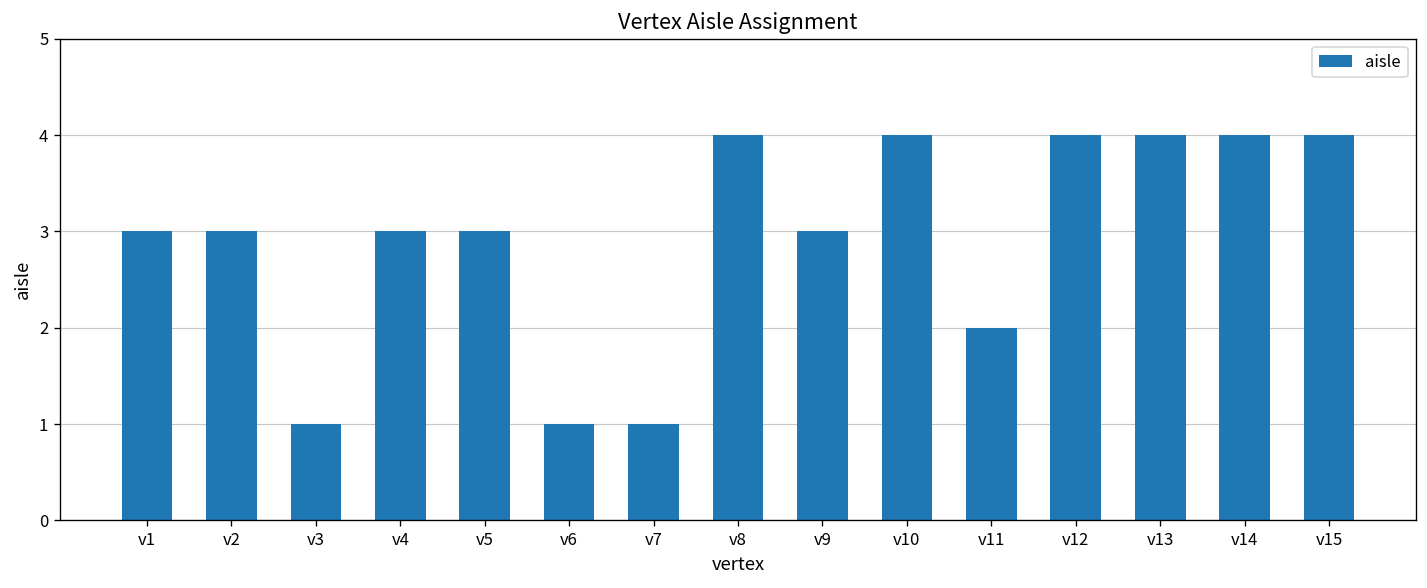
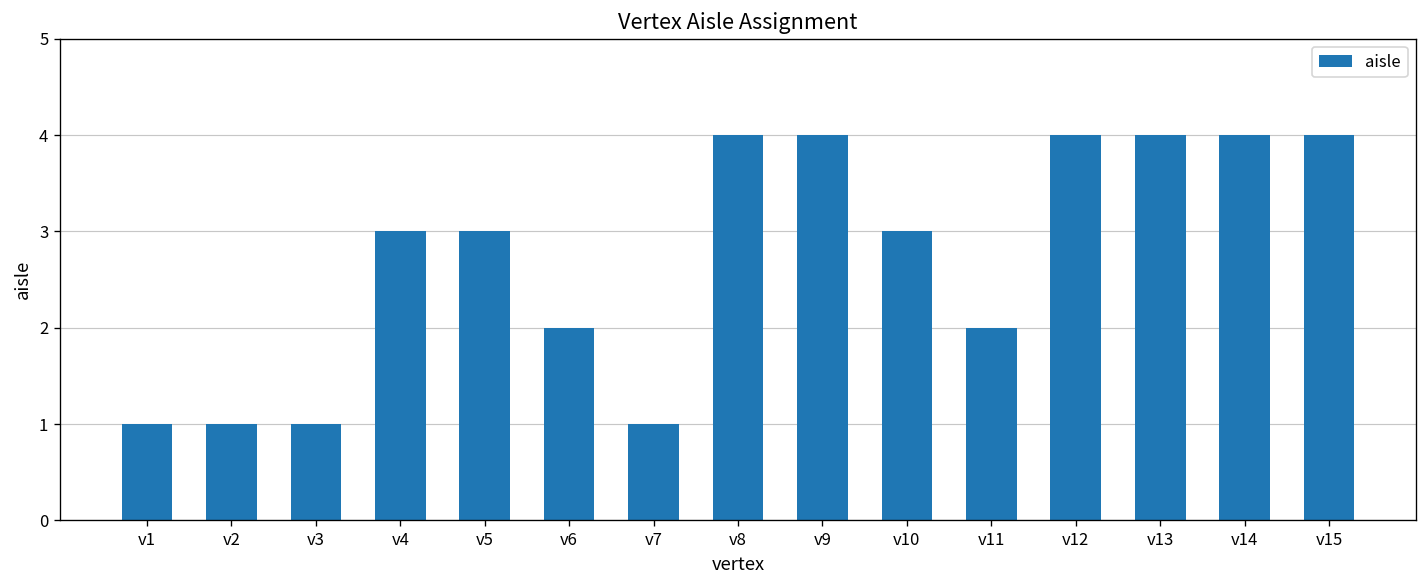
v1: 3 -> 1
v2: 3 -> 1
v6: 1 -> 2
v9: 3 -> 4
v10: 4 -> 3
